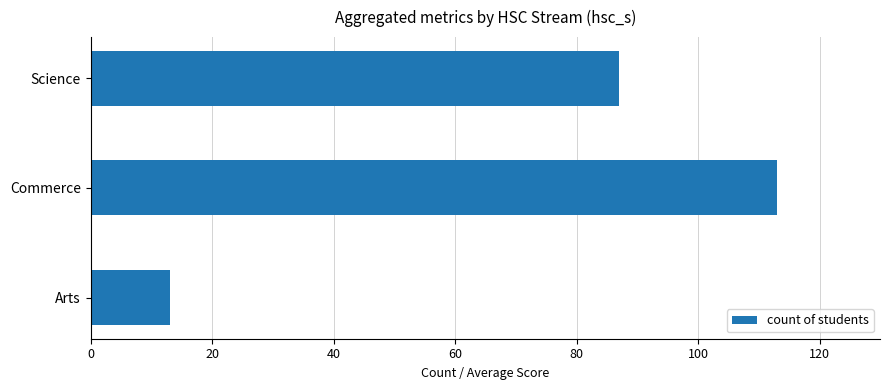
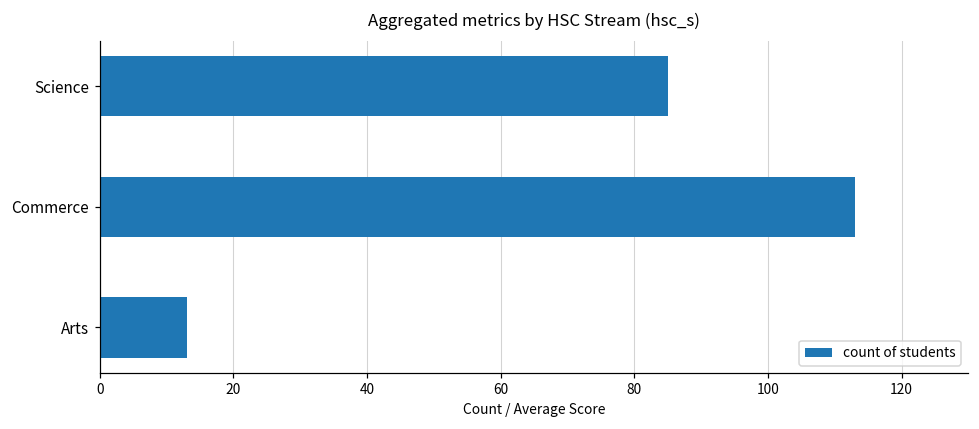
Science: 87 -> 85
